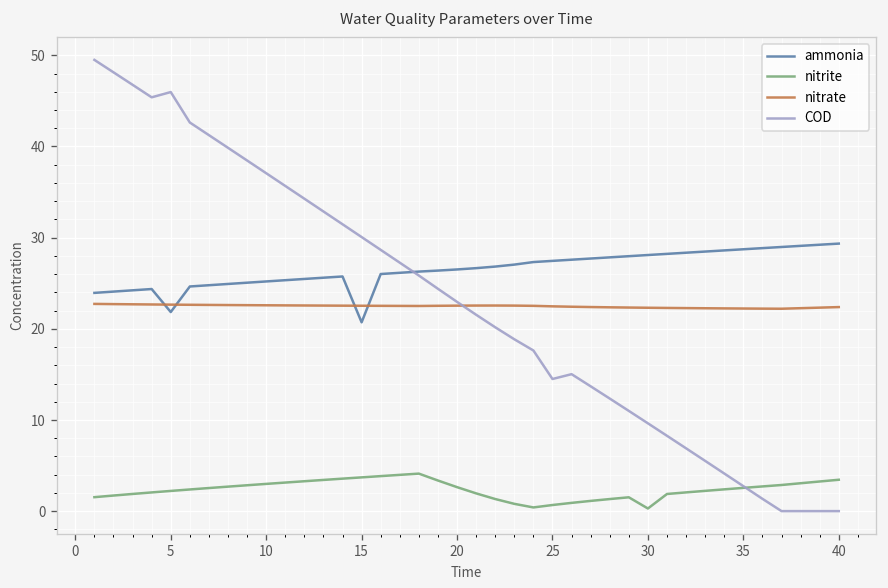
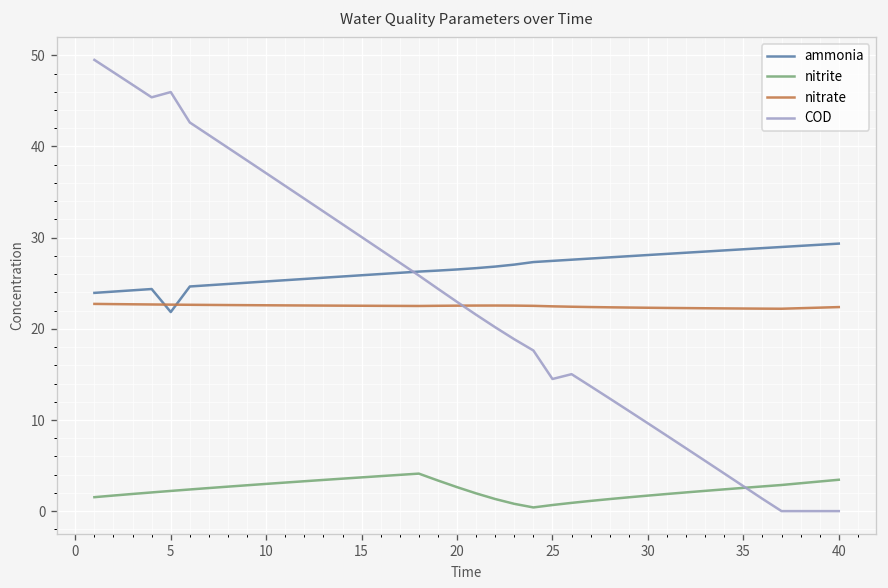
ammonia, 15: 21 -> 26
nitrite, 30: 0 -> 2
